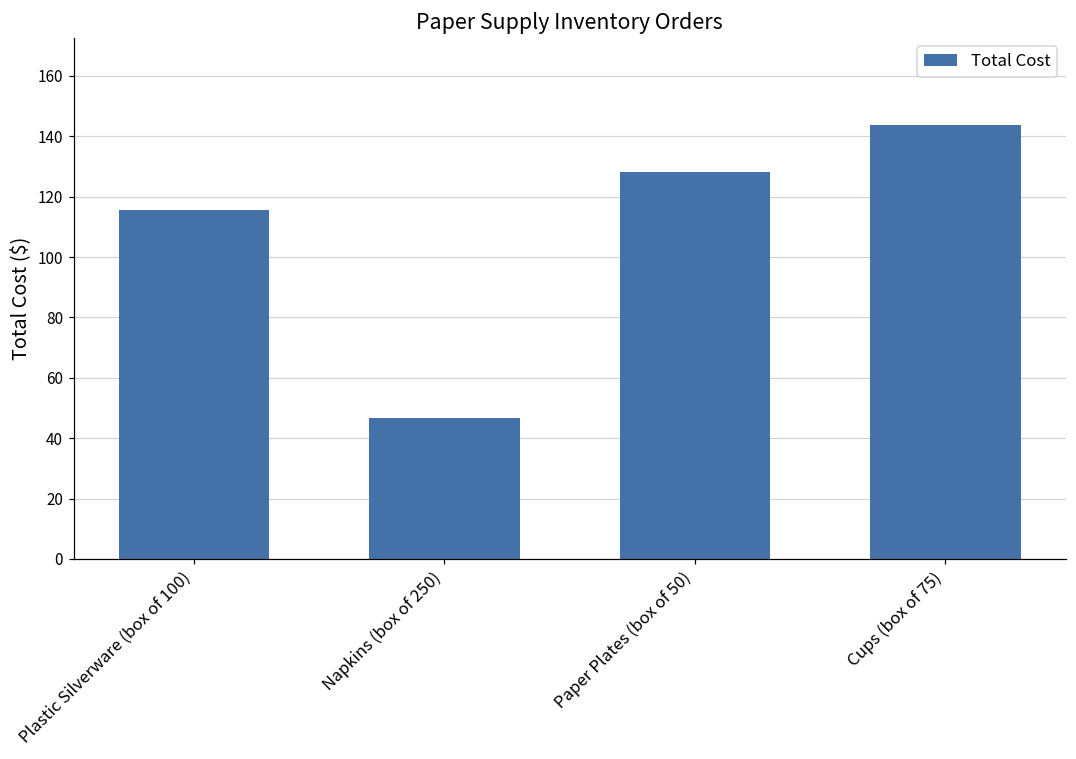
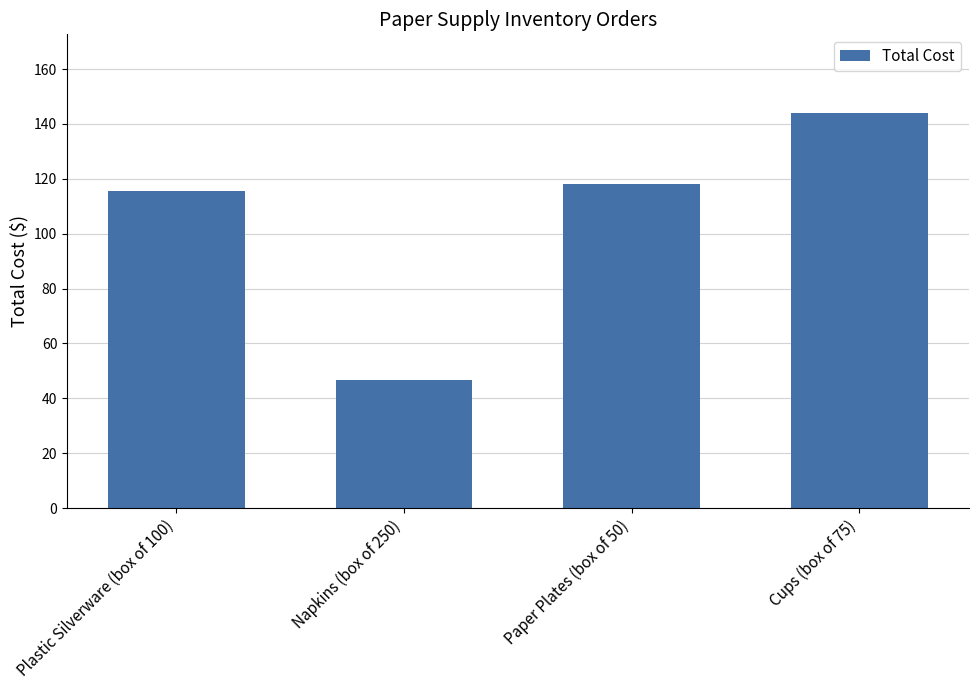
Paper Plates (box of 50): 128 -> 118
